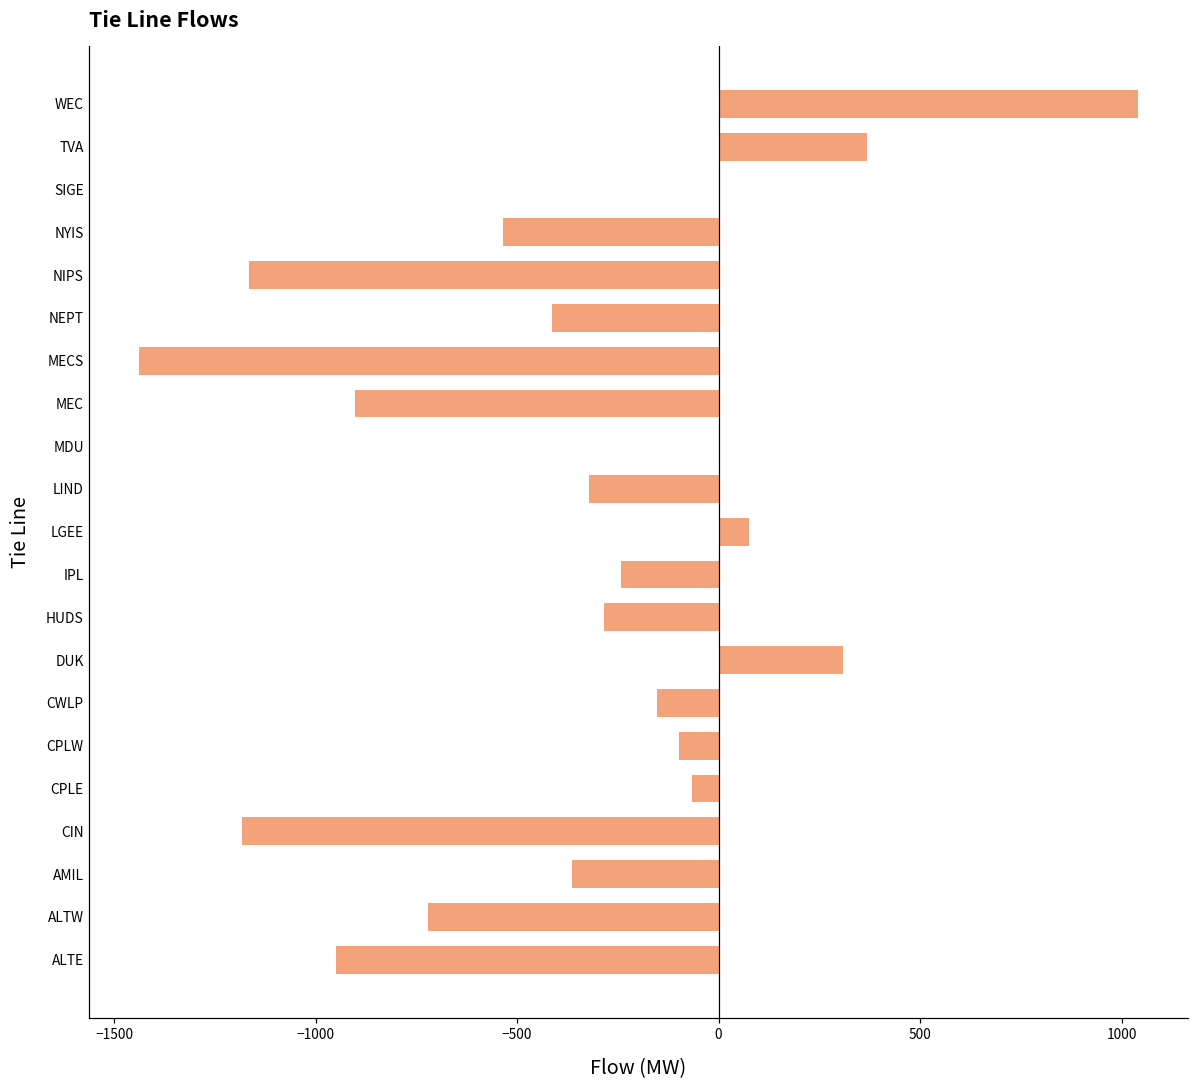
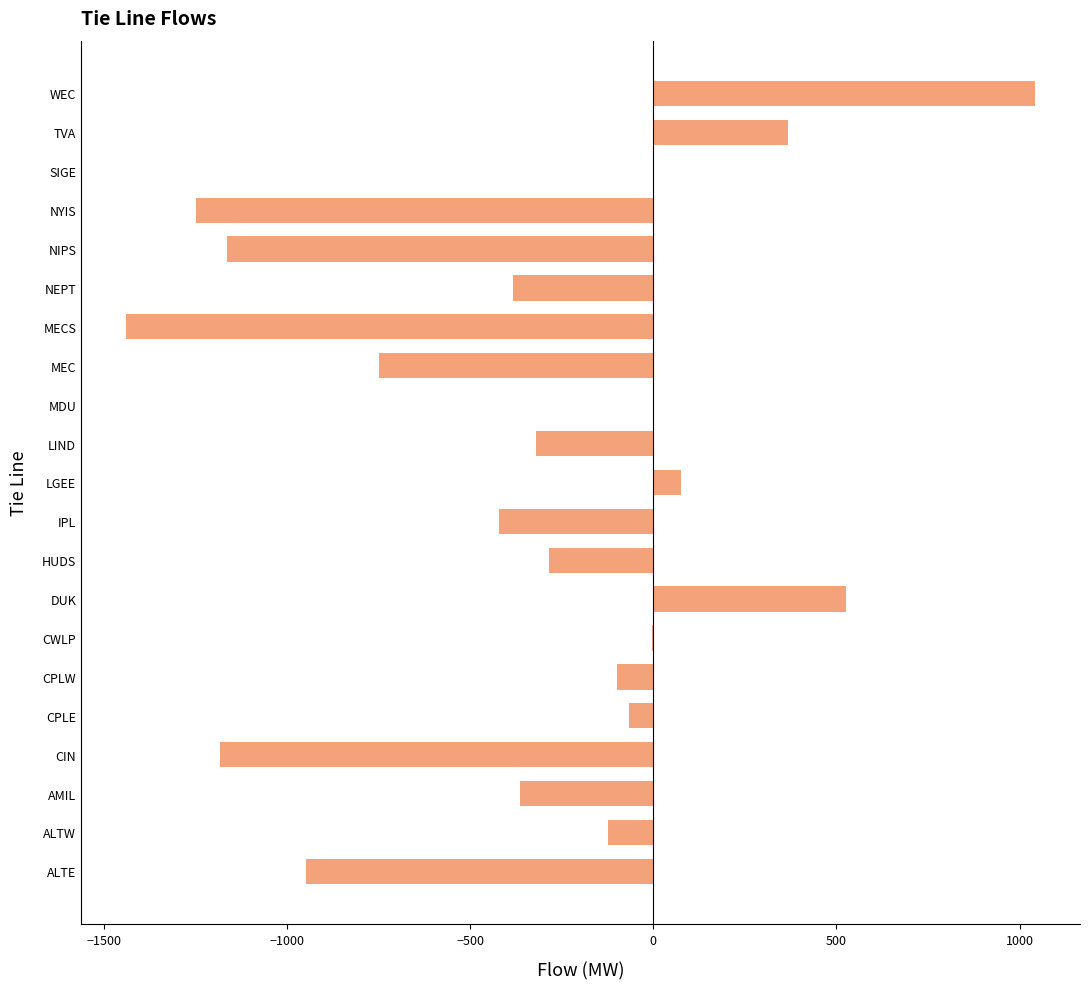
NYIS: -540 -> -1250
NEPT: -410 -> -380
MEC: -900 -> -750
IPL: -240 -> -420
DUK: 310 -> 530
CWLP: -150 -> 0
ALTW: -720 -> -120
